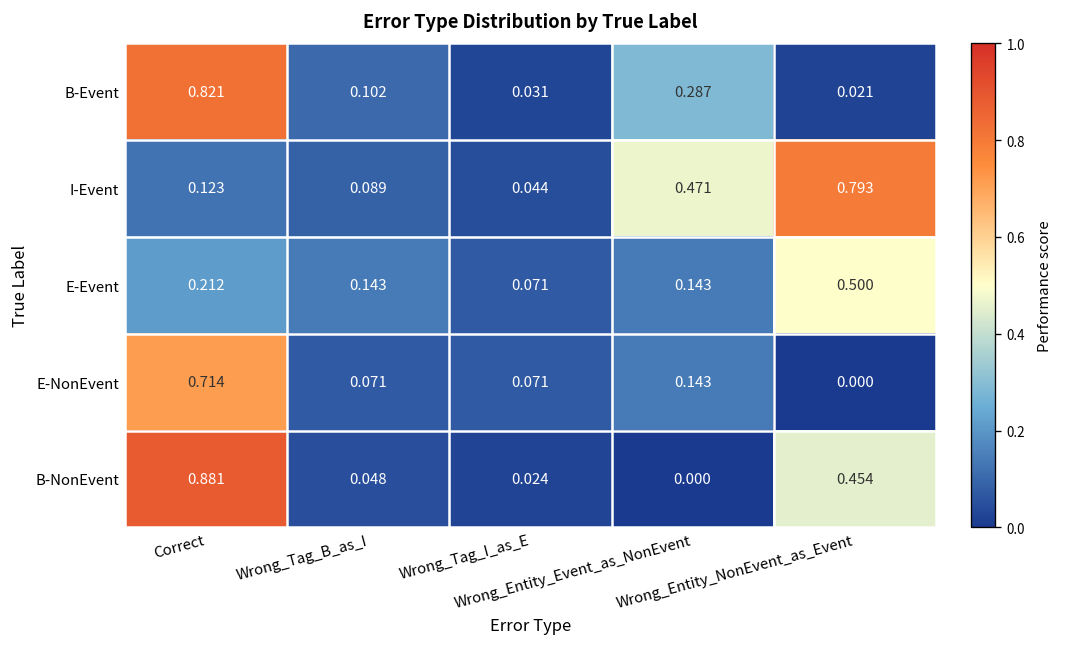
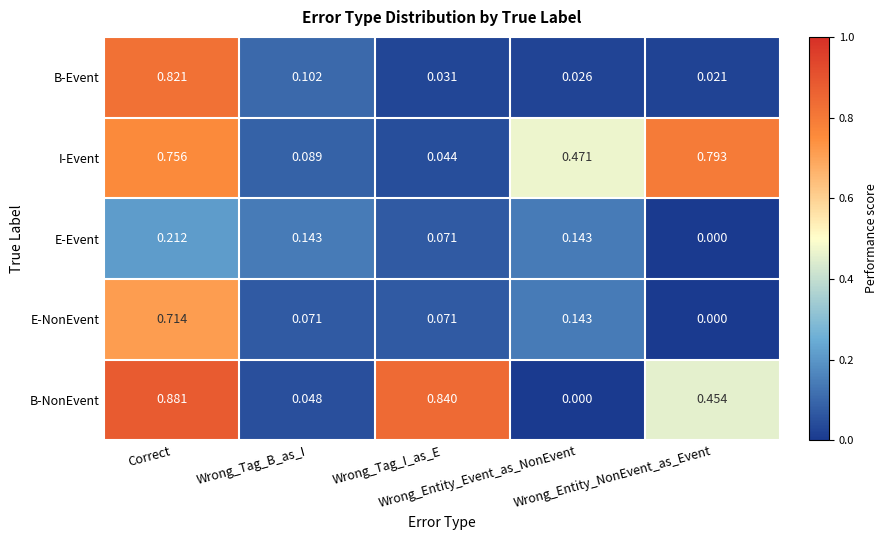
B-Event, Wrong_Entity_Event_as_NonEvent: 0.287 -> 0.026
I-Event, Correct: 0.123 -> 0.756
E-Event, Wrong_Entity_NonEvent_as_Event: 0.500 -> 0.000
B-NonEvent, Wrong_Tag_I_as_E: 0.024 -> 0.840
